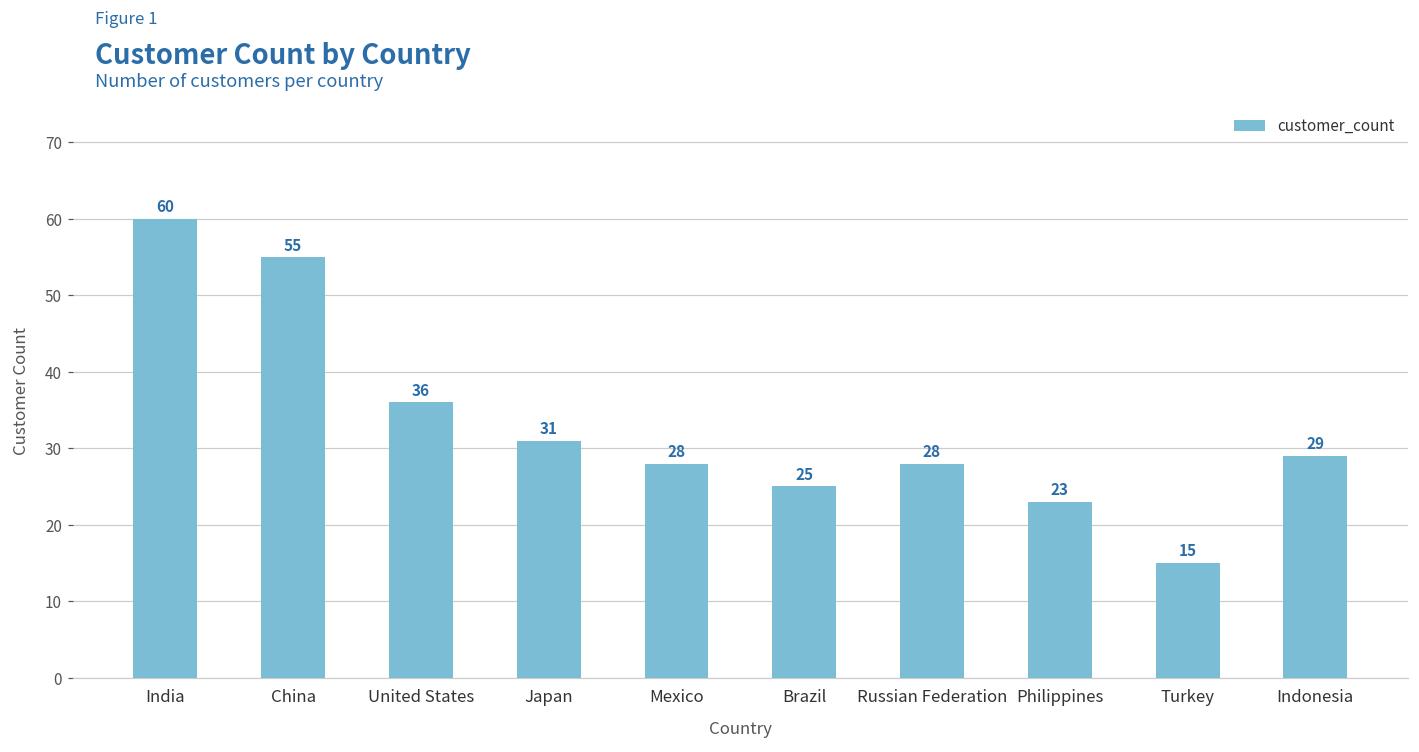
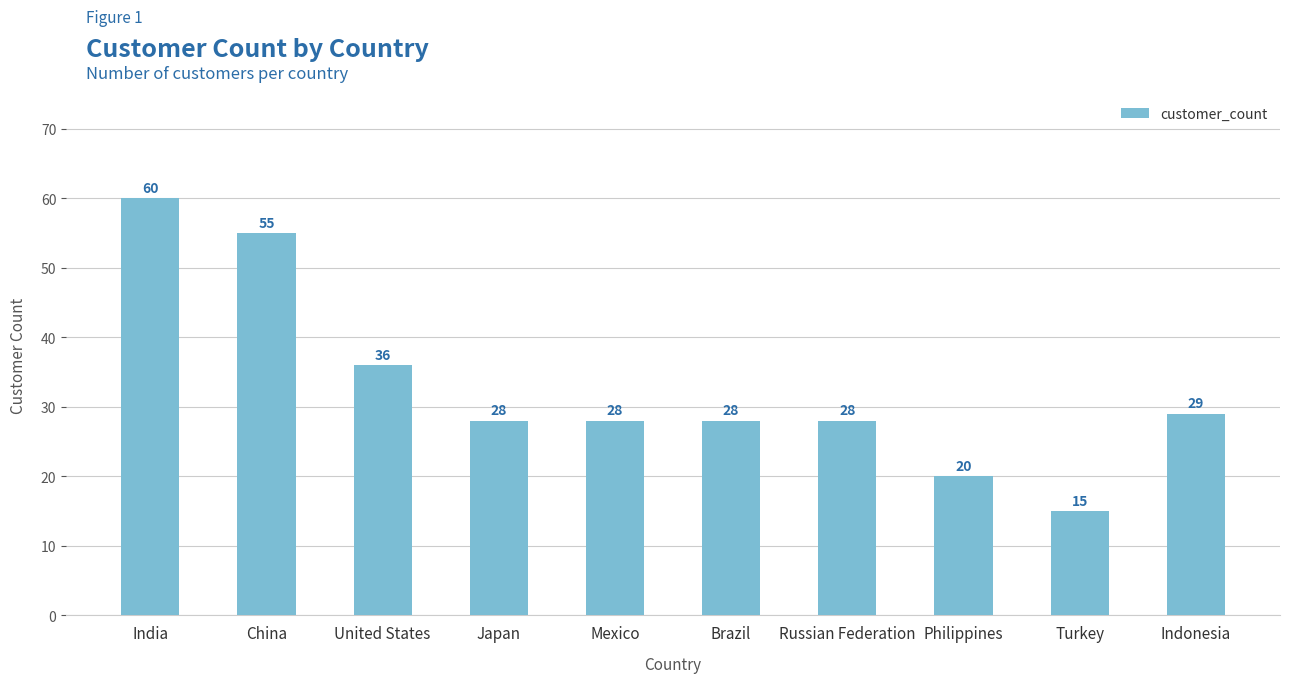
Japan: 31 -> 28
Brazil: 25 -> 28
Philippines: 23 -> 20
